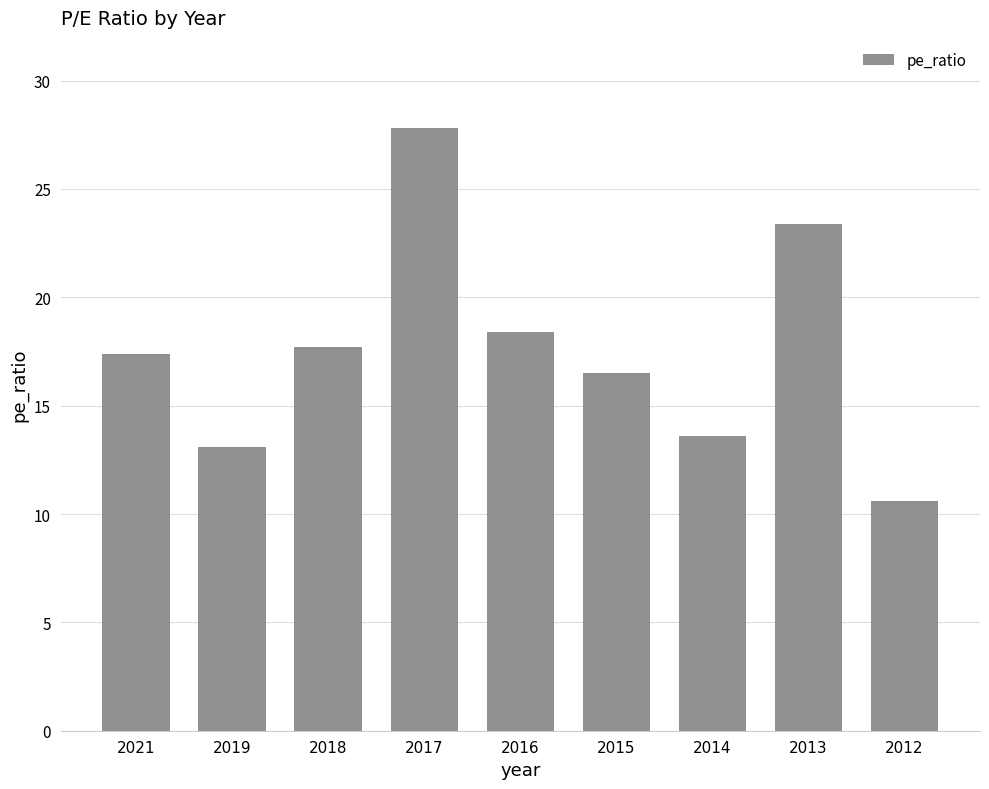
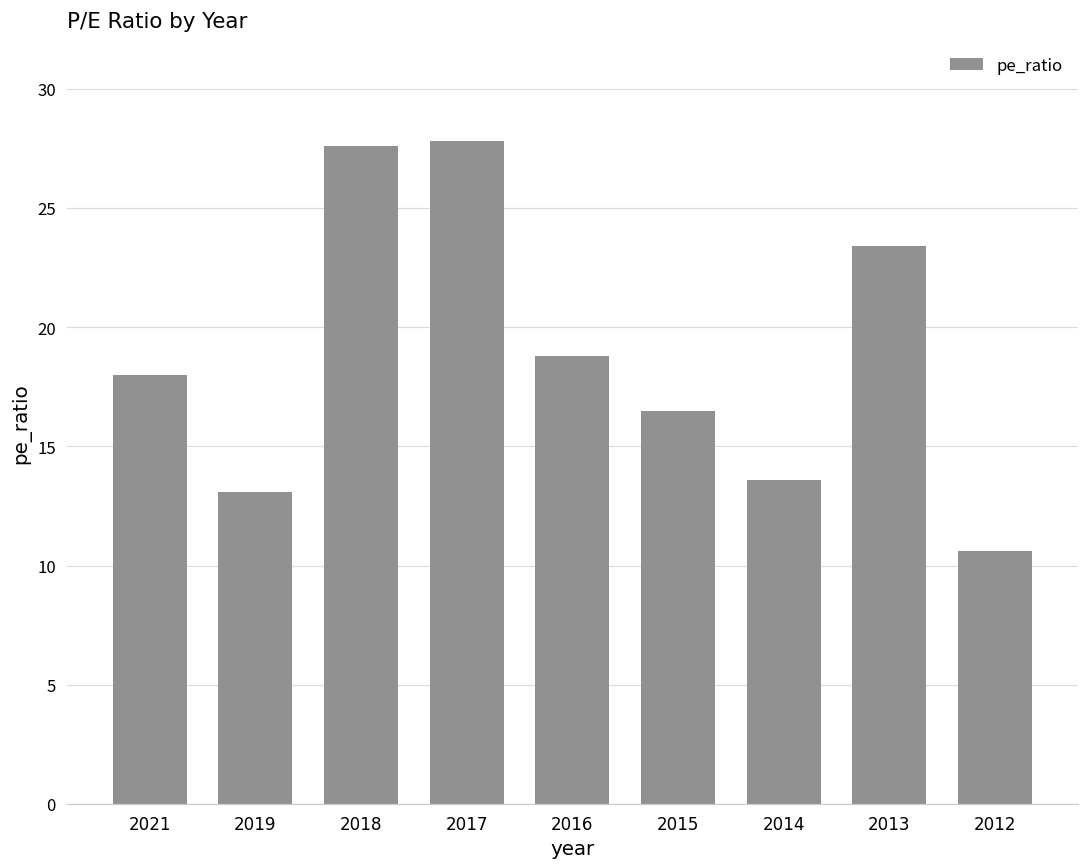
2021: 17.4 -> 18.0
2018: 17.7 -> 27.6
2016: 18.4 -> 18.8
